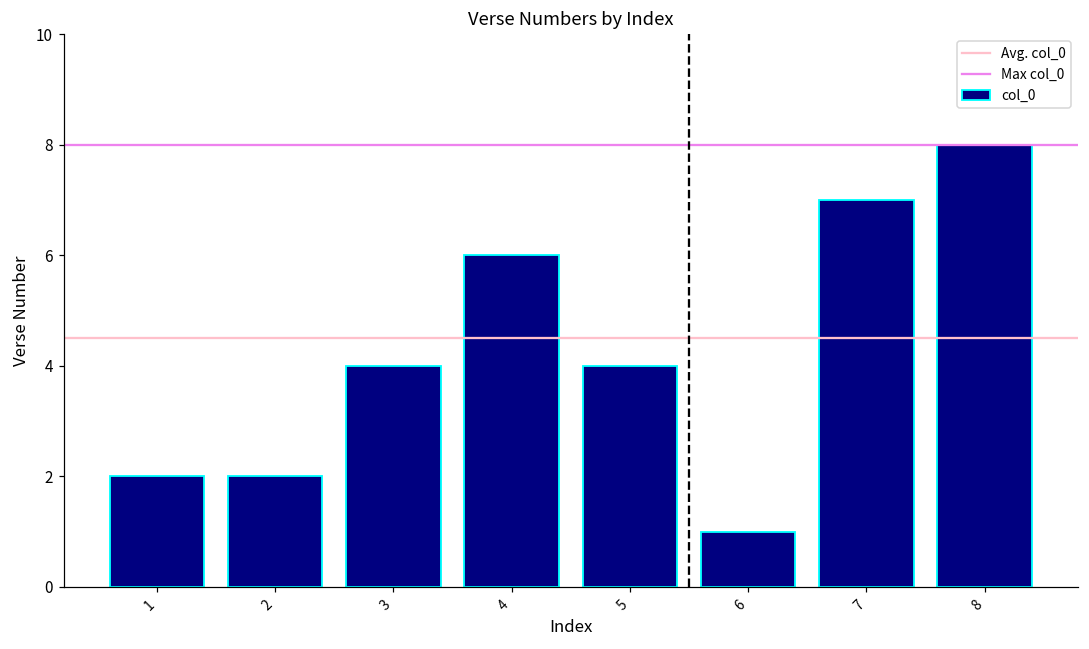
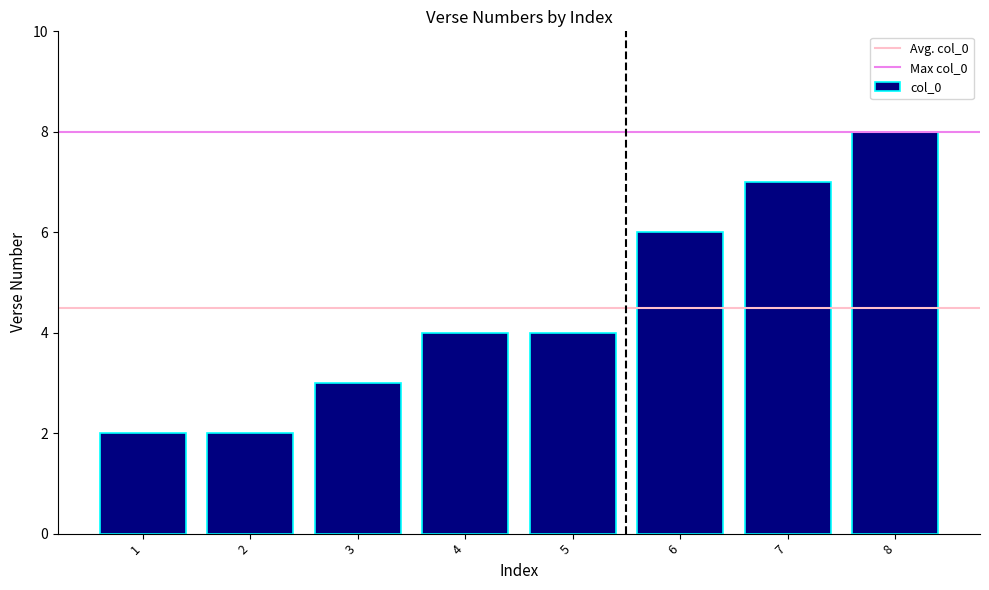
3: 4 -> 3
4: 6 -> 4
6: 1 -> 6
